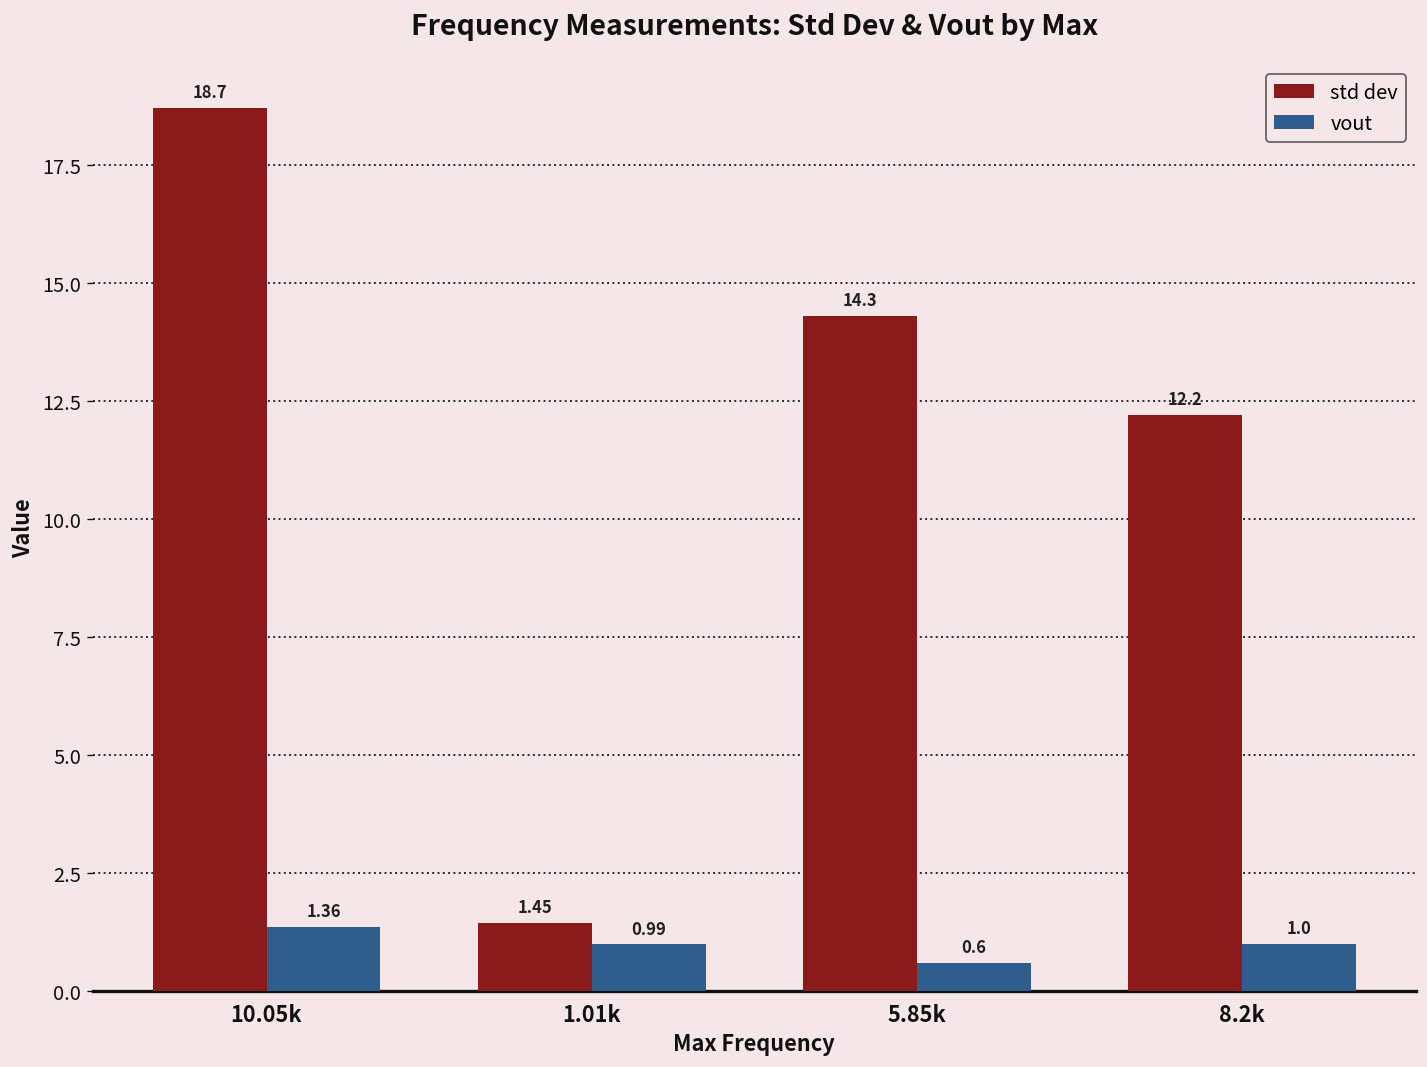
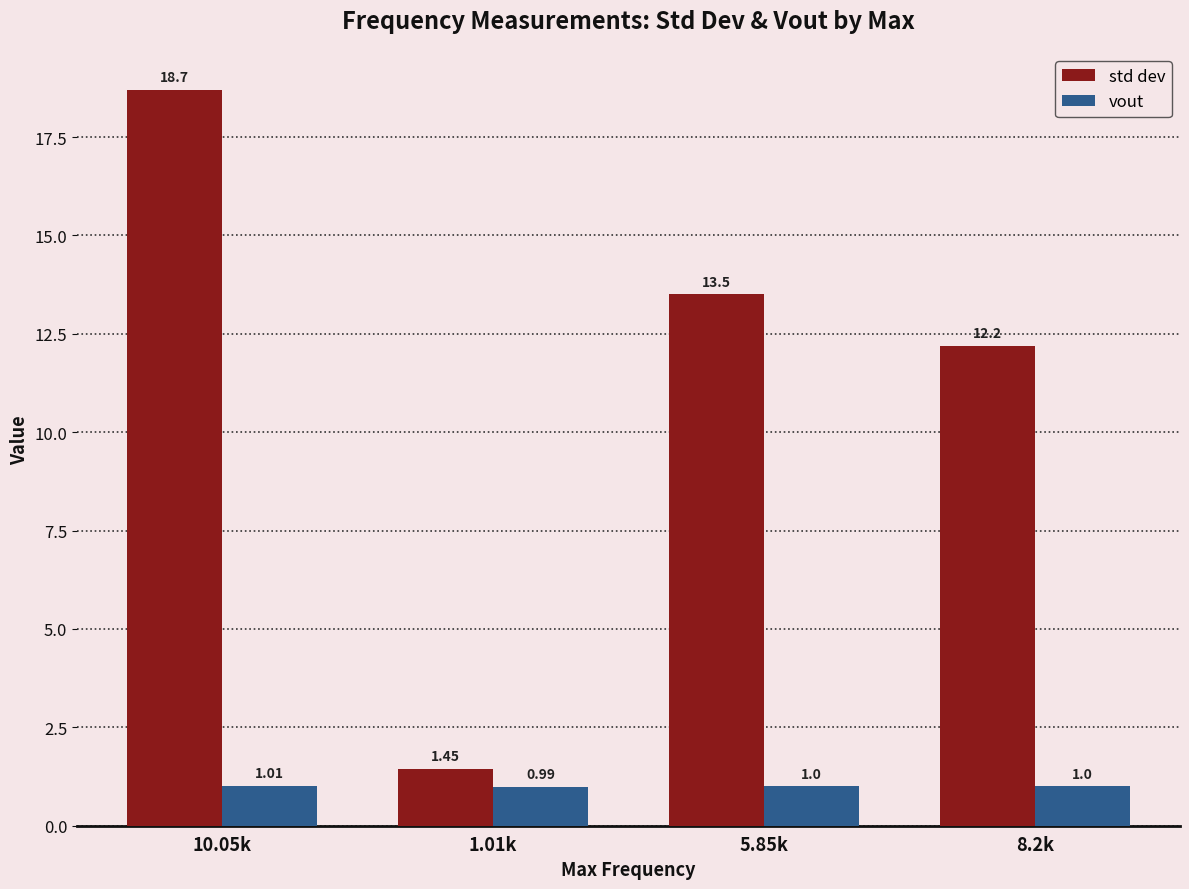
vout, 10.05k: 1.36 -> 1.01
std dev, 5.85k: 14.3 -> 13.5
vout, 5.85k: 0.6 -> 1.0
